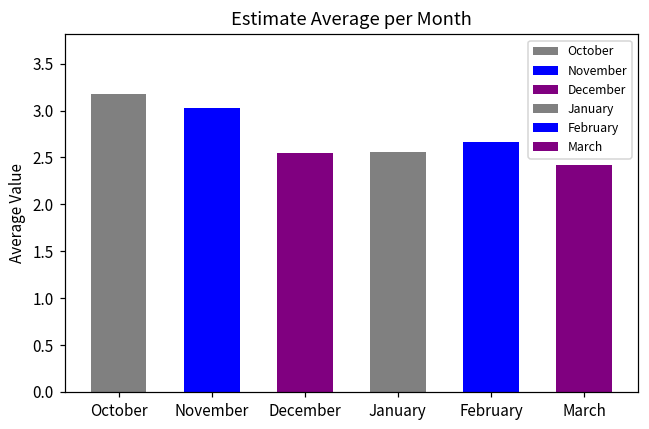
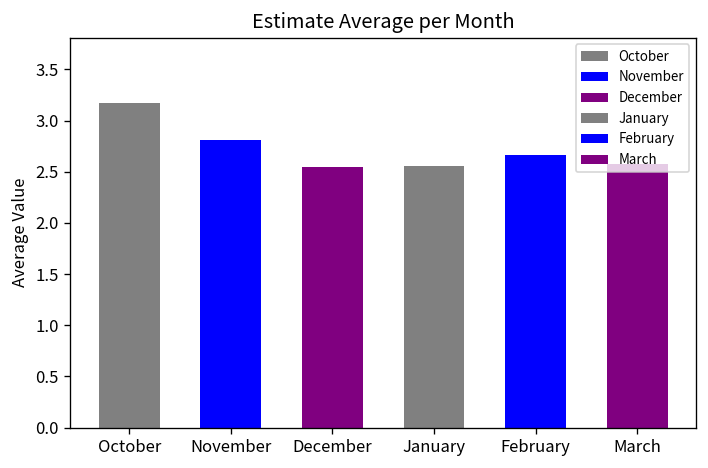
November: 3.0 -> 2.8
March: 2.4 -> 2.6
